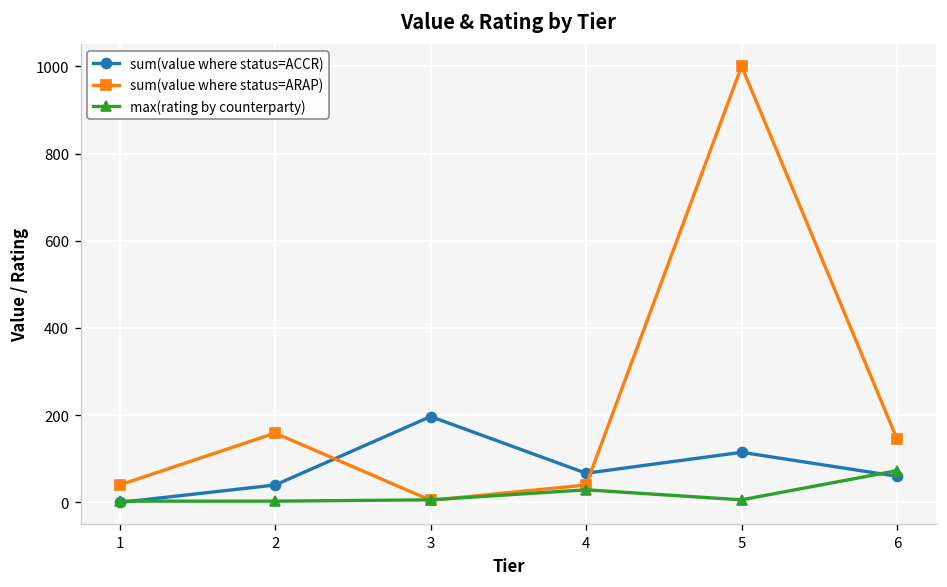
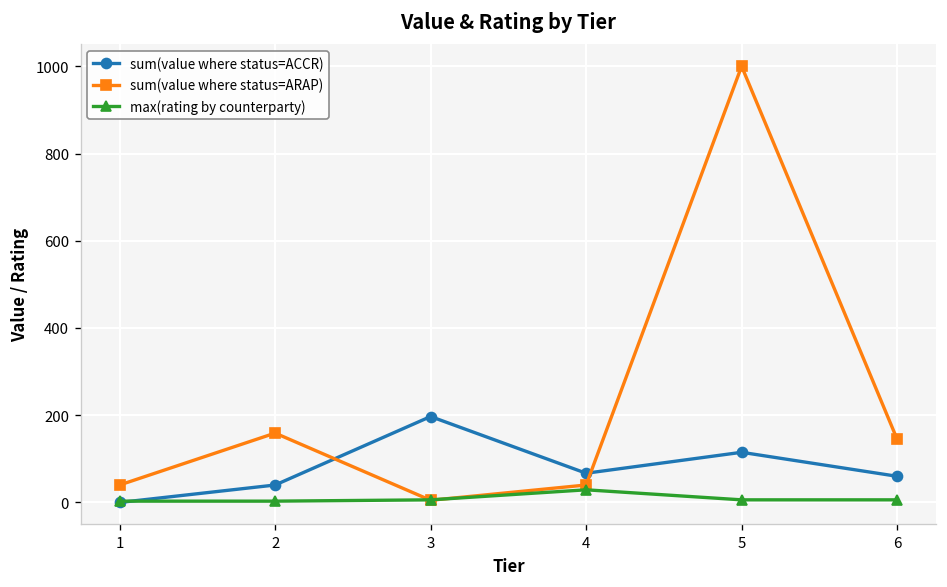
max(rating by counterparty), 6: 70 -> 10
